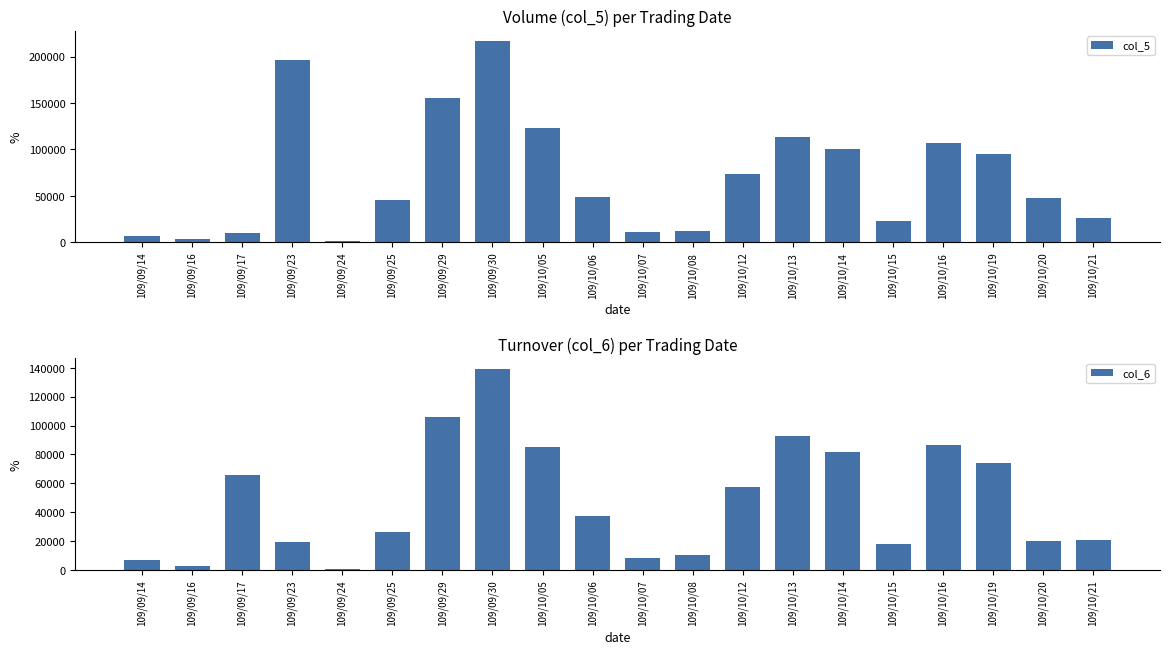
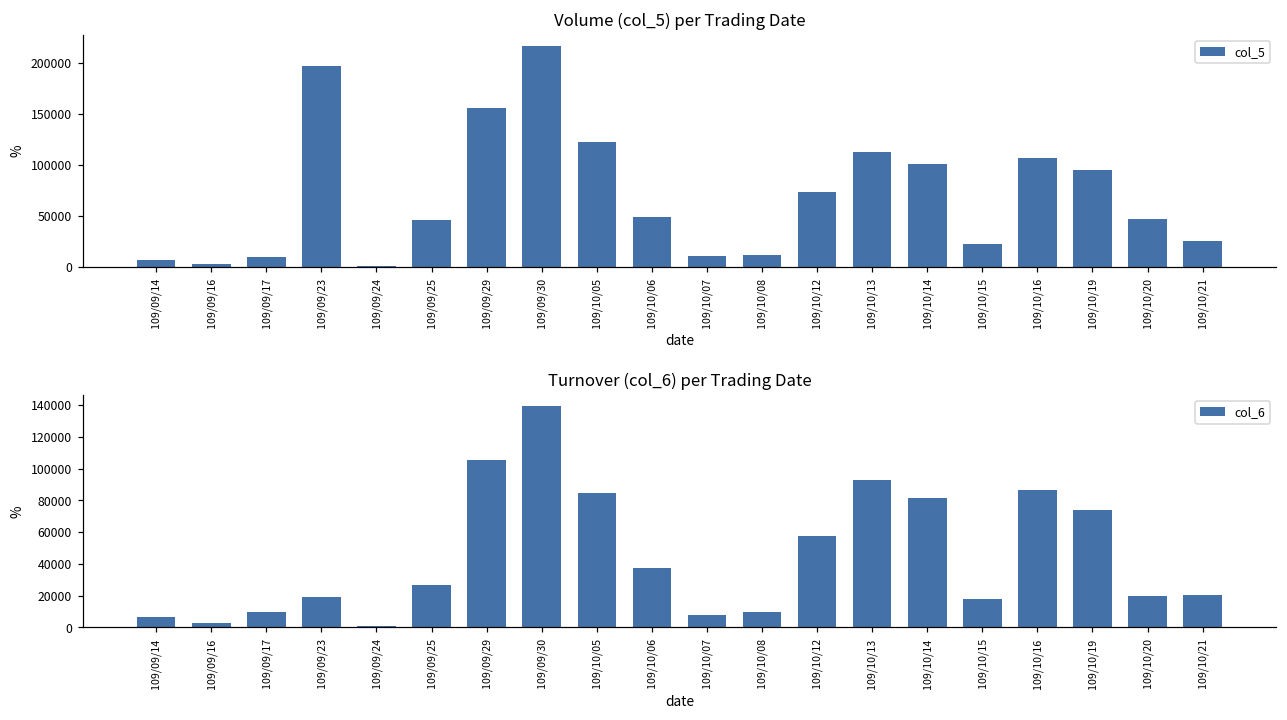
Turnover (col_6) per Trading Date, 109/09/17: 66000 -> 10000
